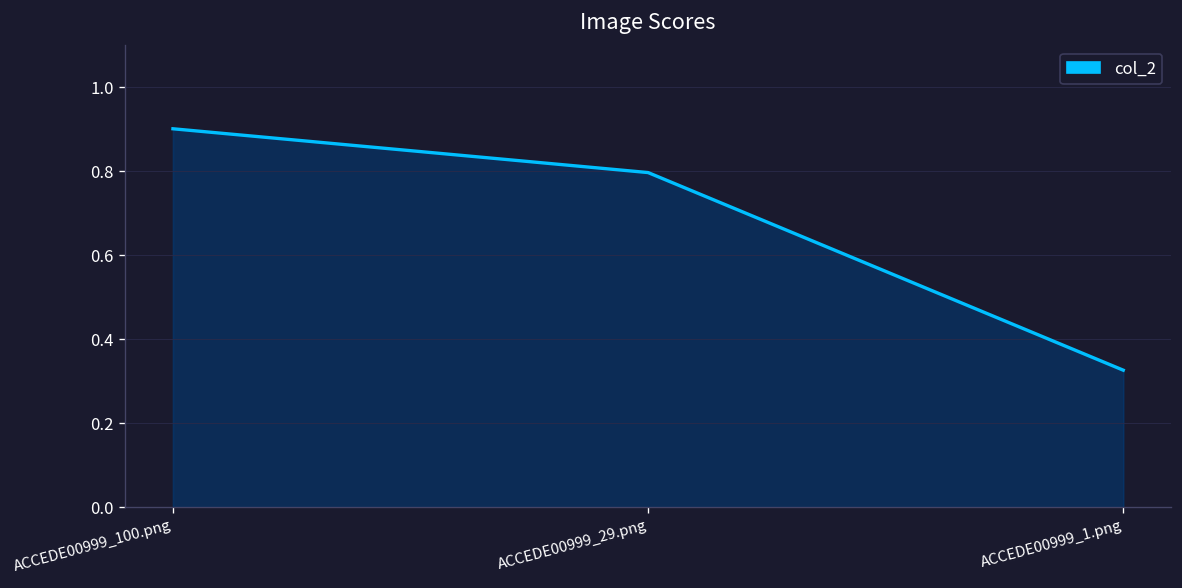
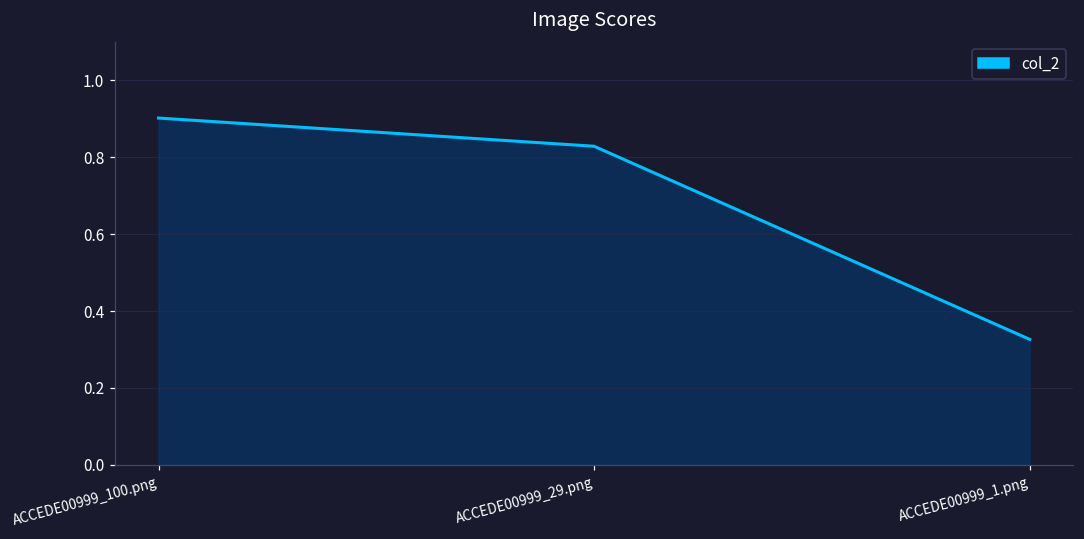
ACCEDE00999_29.png: 0.80 -> 0.83
